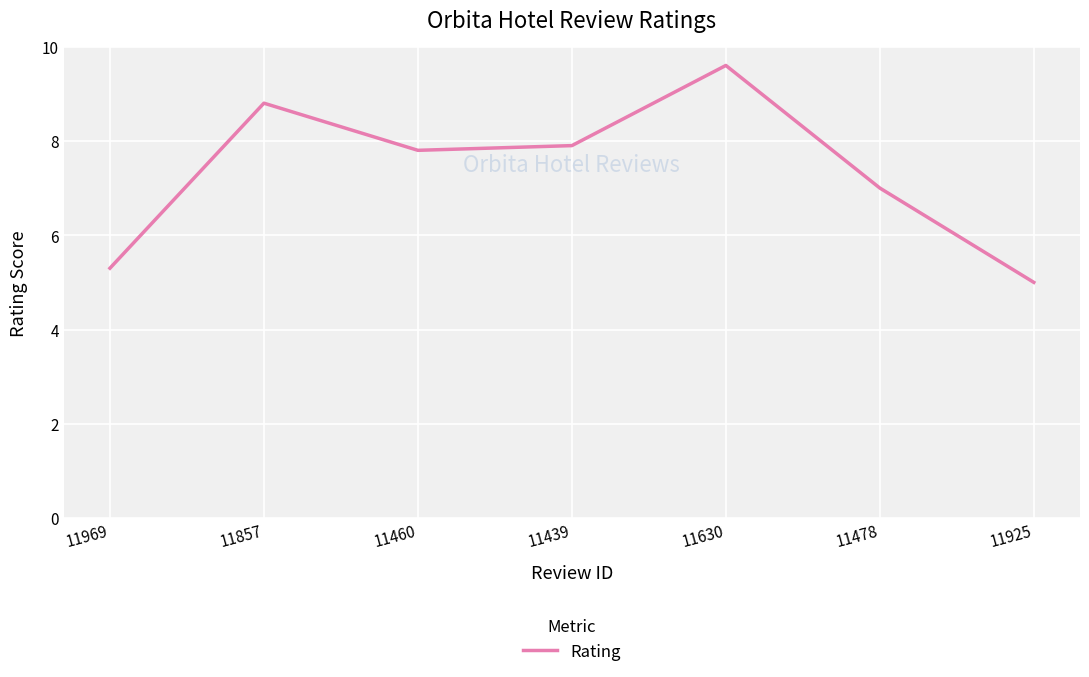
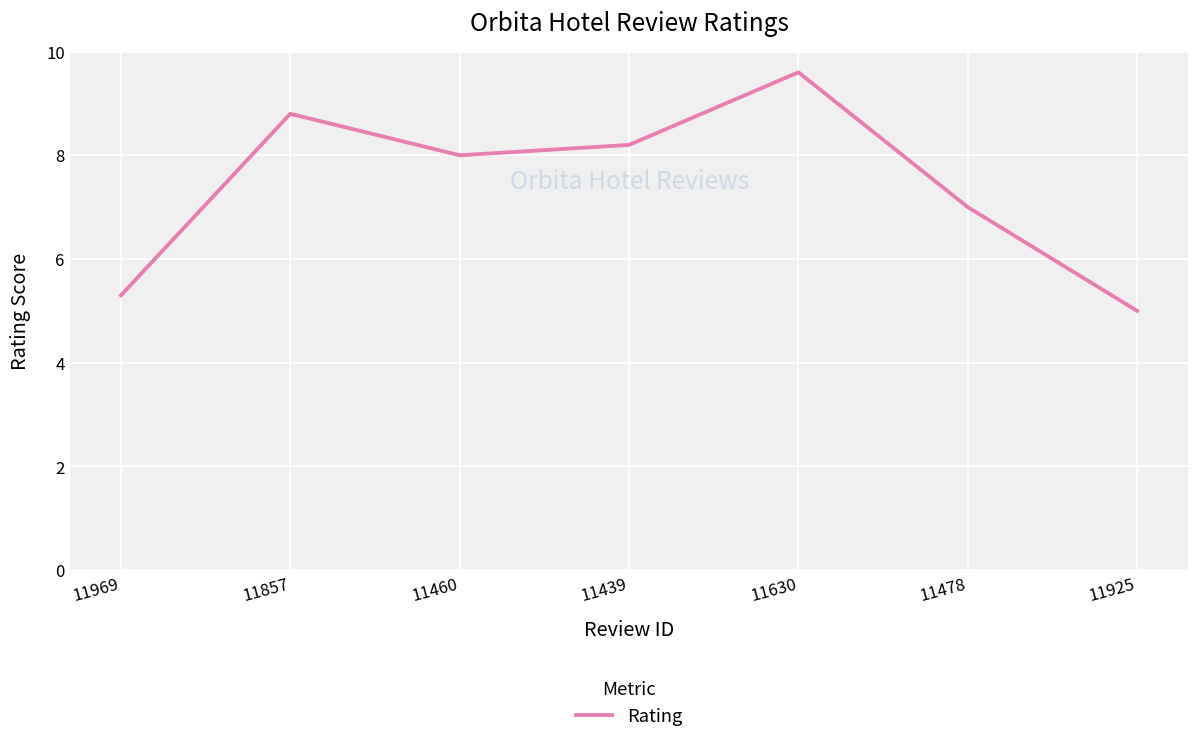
11460: 7.8 -> 8.0
11439: 7.9 -> 8.2
